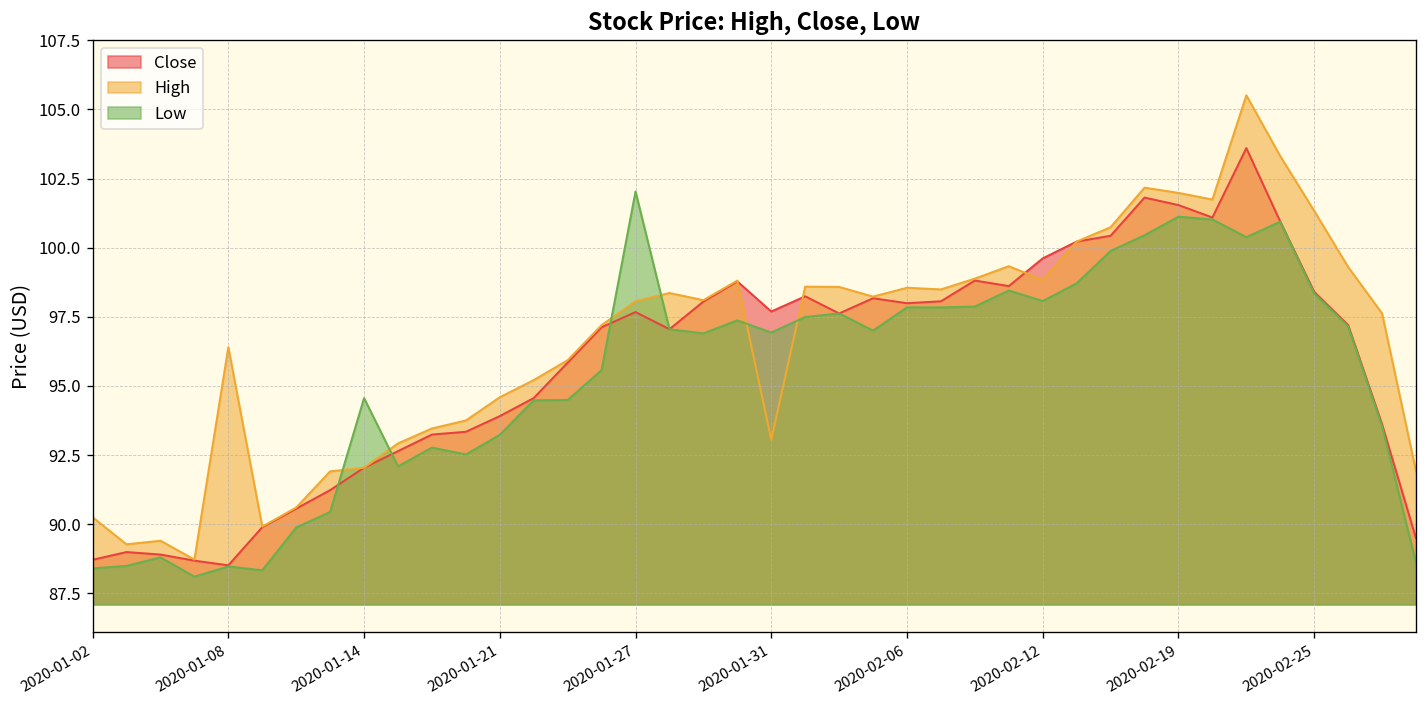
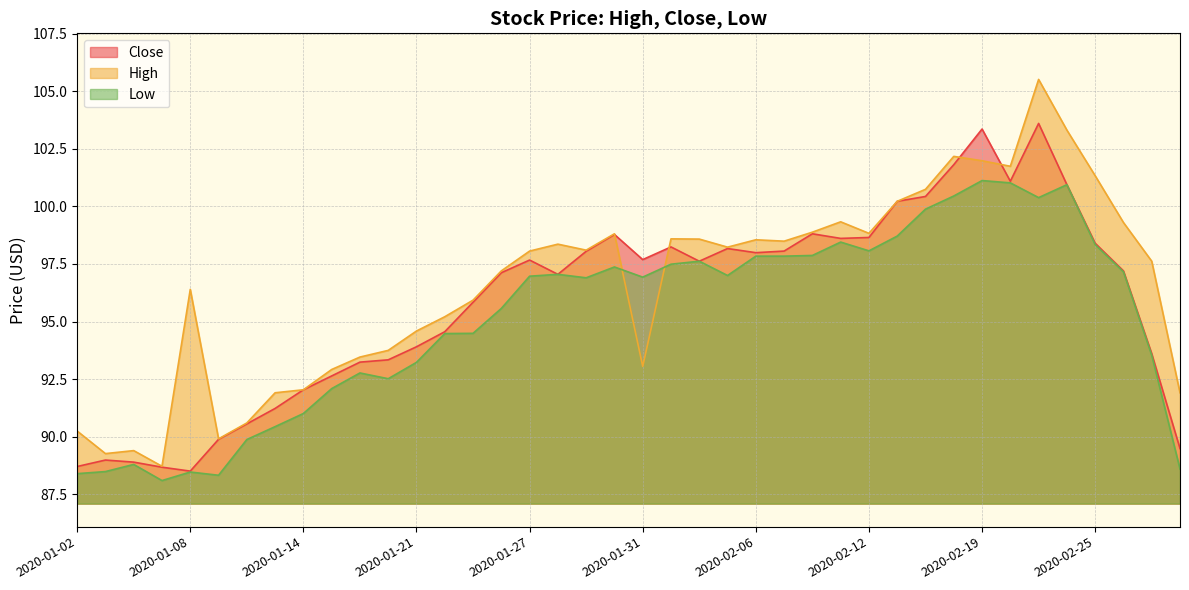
Low, 2020-01-14: 94.6 -> 91.0
Low, 2020-01-27: 102.0 -> 97.0
Close, 2020-02-12: 99.6 -> 98.7
Close, 2020-02-19: 101.5 -> 103.4
